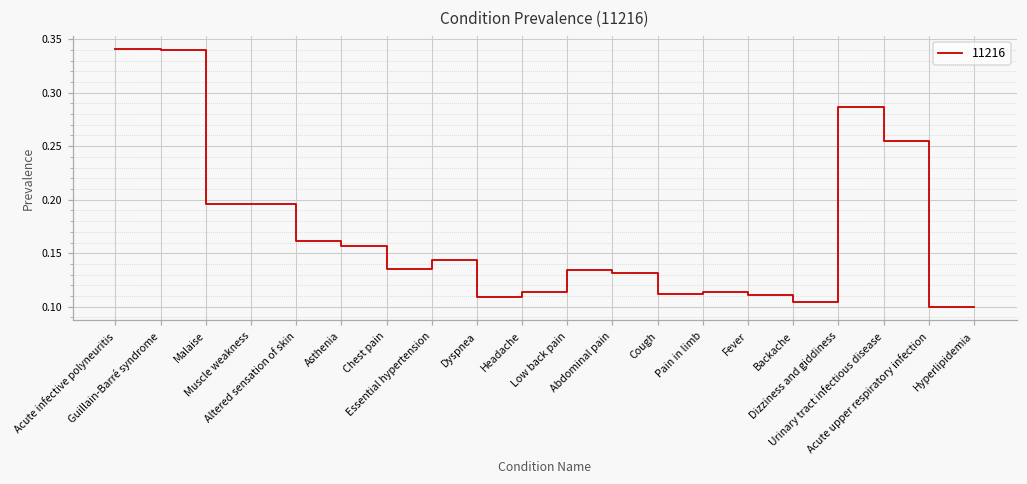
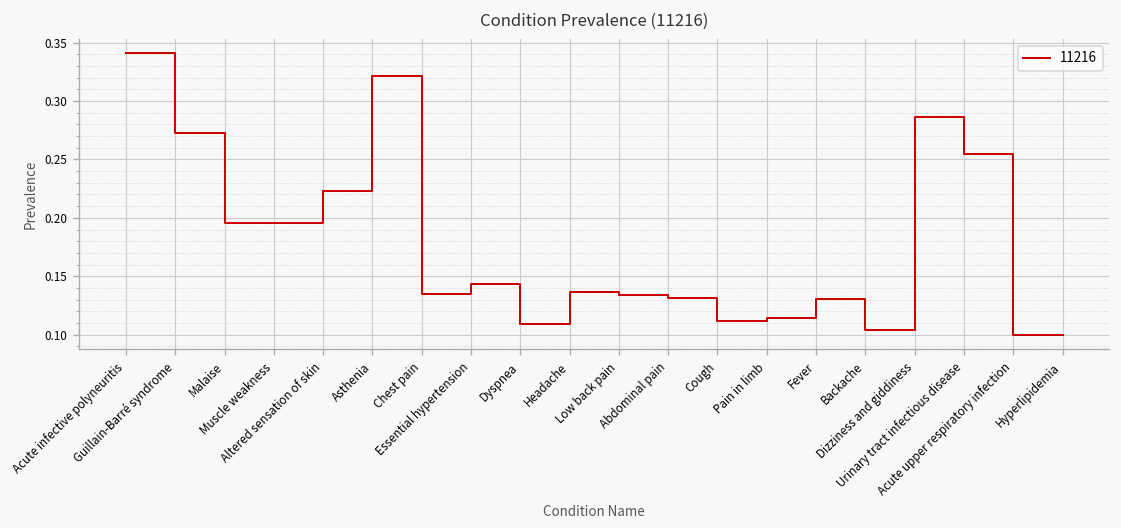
Guillain-Barré syndrome: 0.34 -> 0.27
Altered sensation of skin: 0.16 -> 0.22
Asthenia: 0.16 -> 0.32
Headache: 0.11 -> 0.14
Fever: 0.11 -> 0.13
